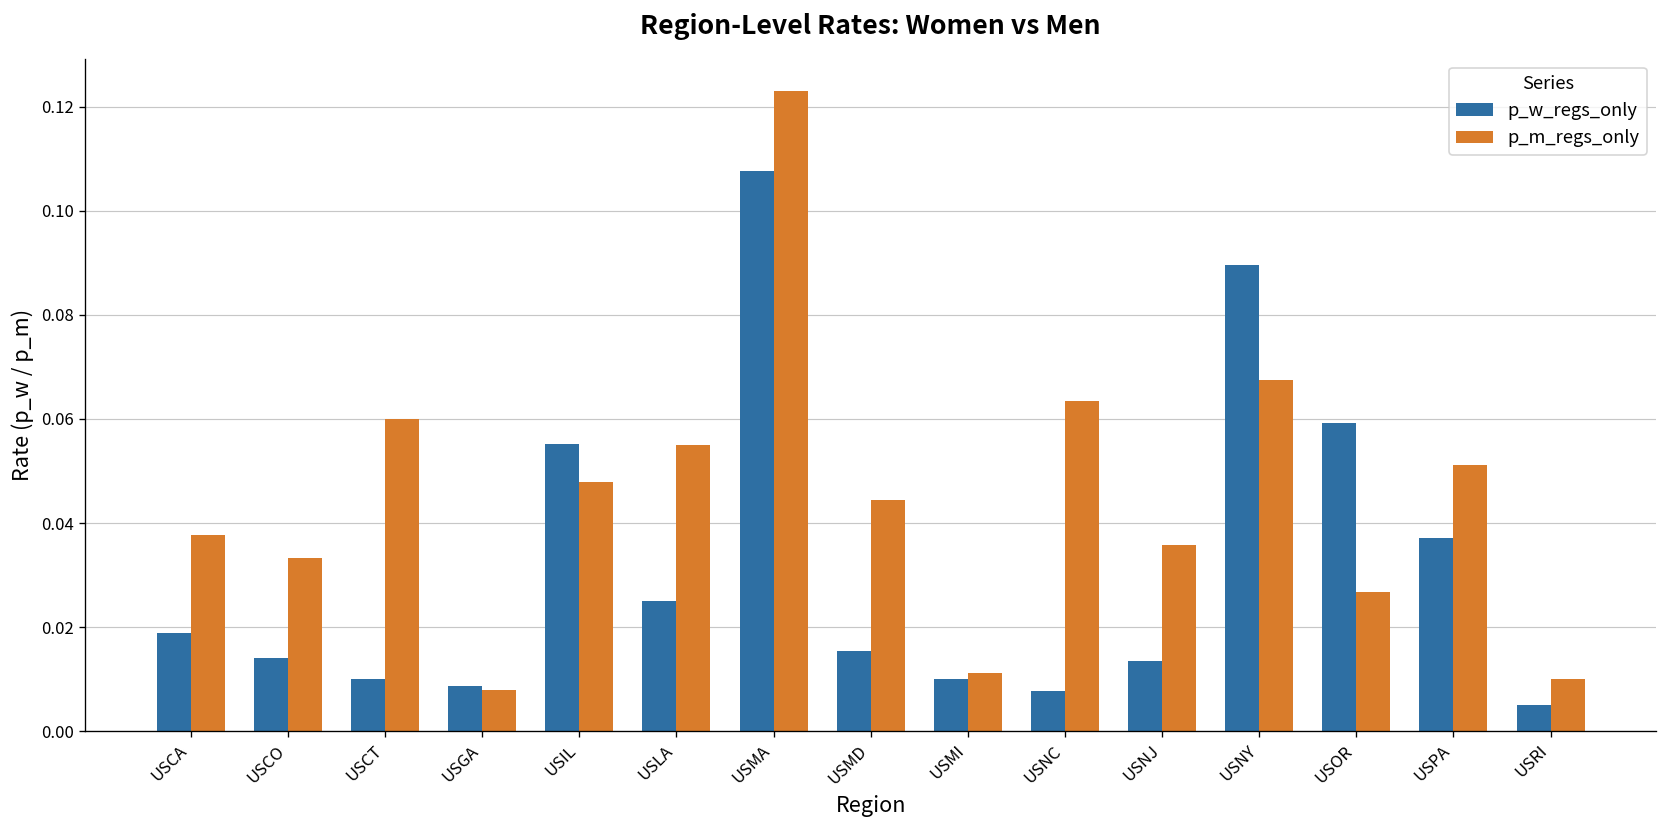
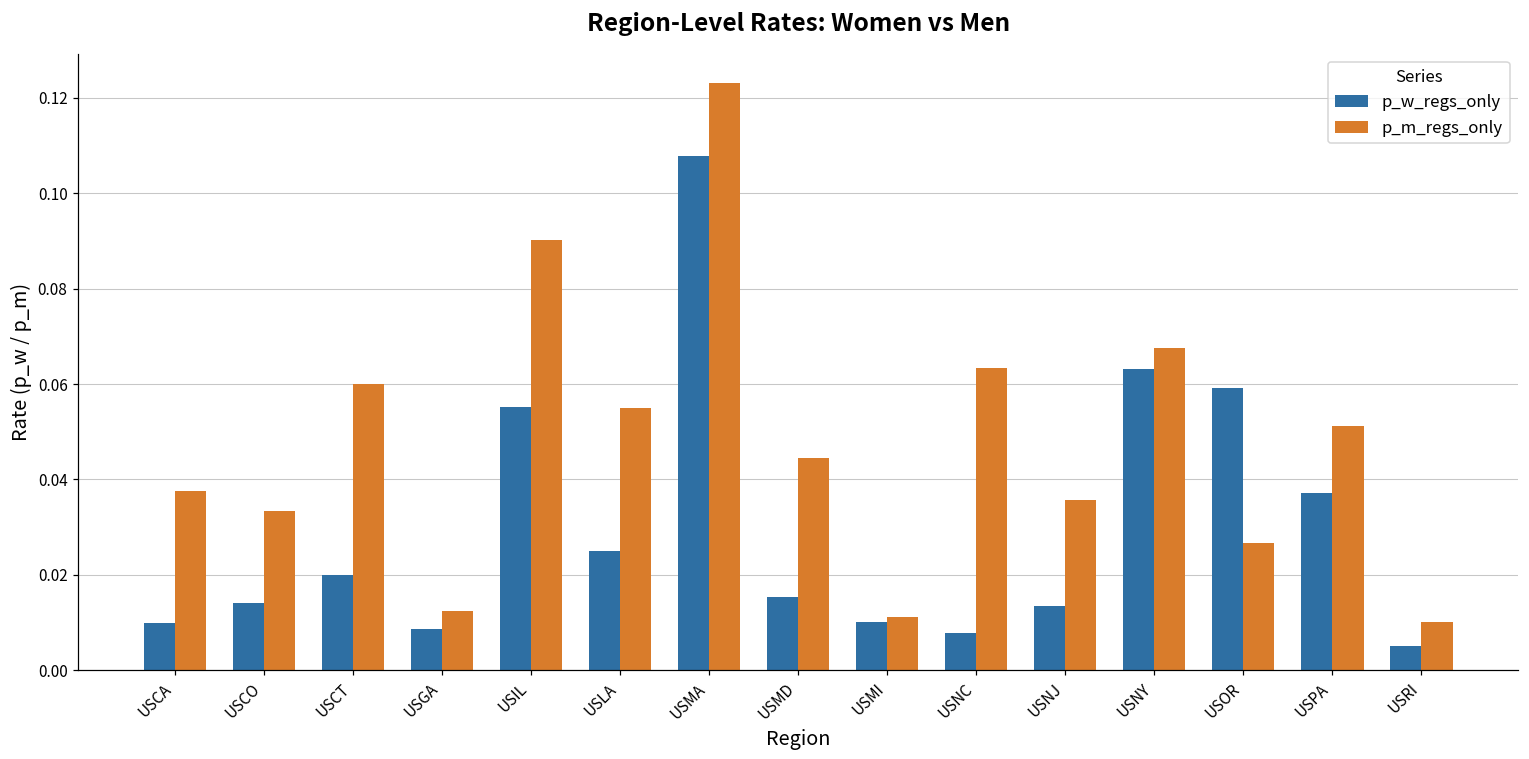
p_w_regs_only, USCA: 0.019 -> 0.010
p_w_regs_only, USCT: 0.01 -> 0.02
p_m_regs_only, USGA: 0.008 -> 0.013
p_m_regs_only, USIL: 0.048 -> 0.090
p_w_regs_only, USNY: 0.090 -> 0.063
